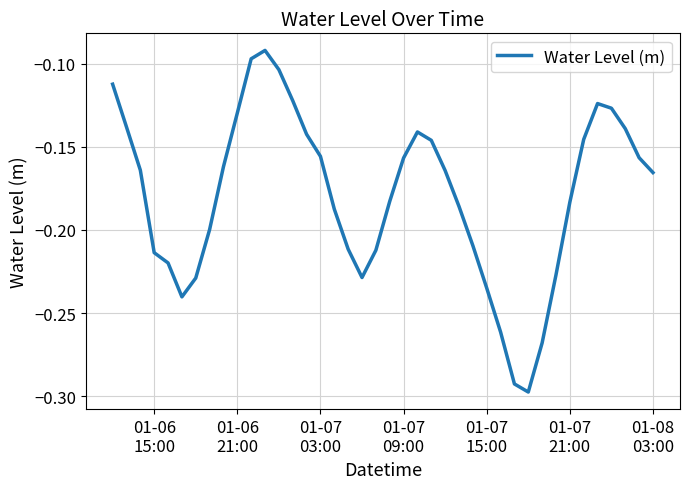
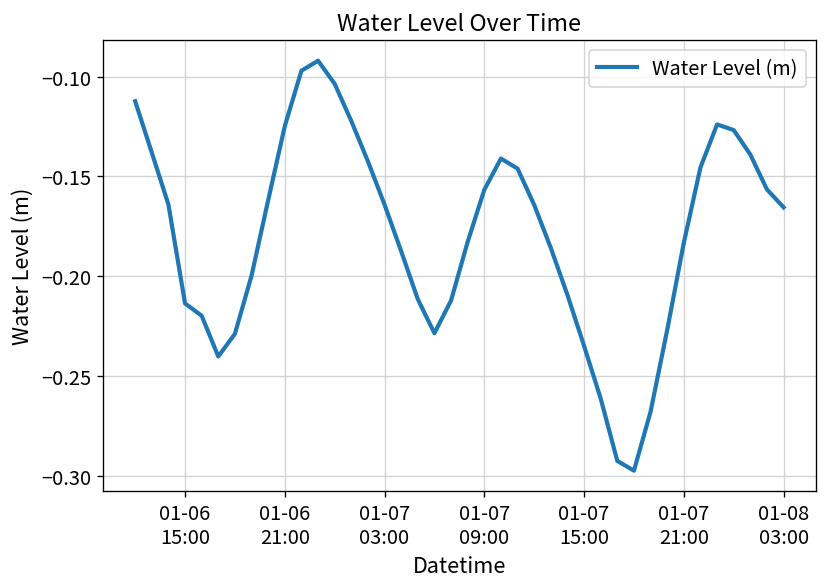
01-06 21:00: -0.130 -> -0.125
01-07 03:00: -0.156 -> -0.164
